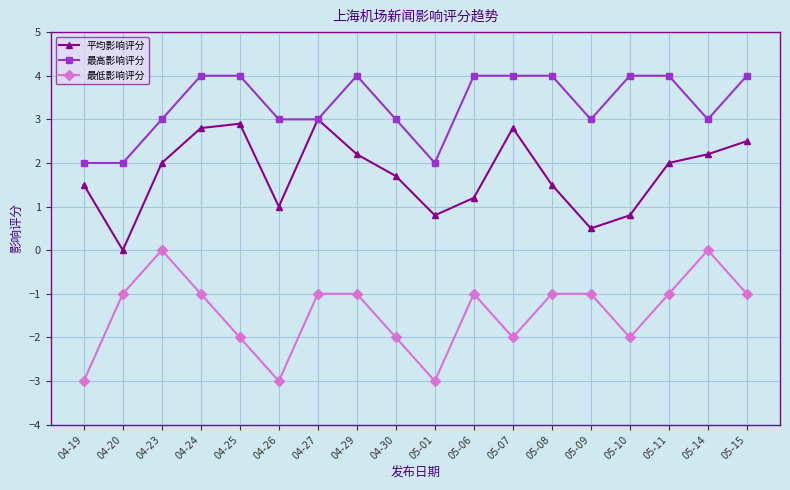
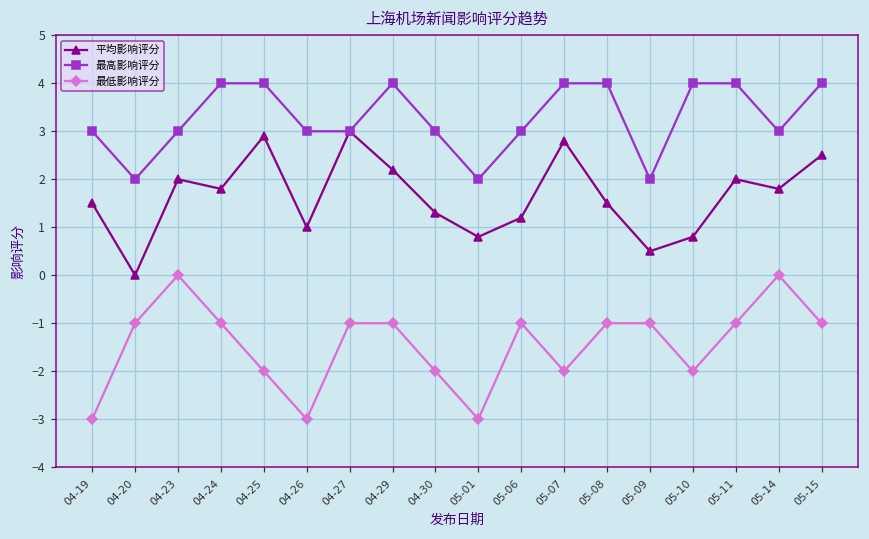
最高影响评分, 04-19: 2 -> 3
平均影响评分, 04-24: 2.8 -> 1.8
平均影响评分, 04-30: 1.7 -> 1.3
最高影响评分, 05-06: 4 -> 3
最高影响评分, 05-09: 3 -> 2
平均影响评分, 05-14: 2.2 -> 1.8
